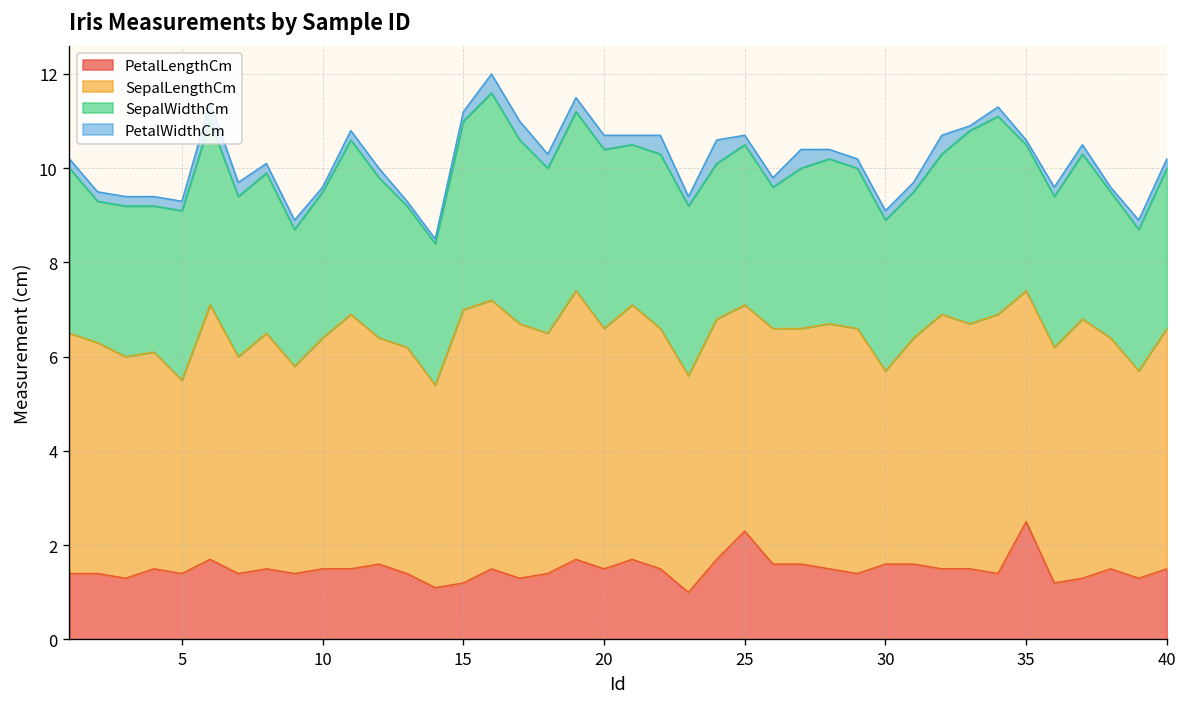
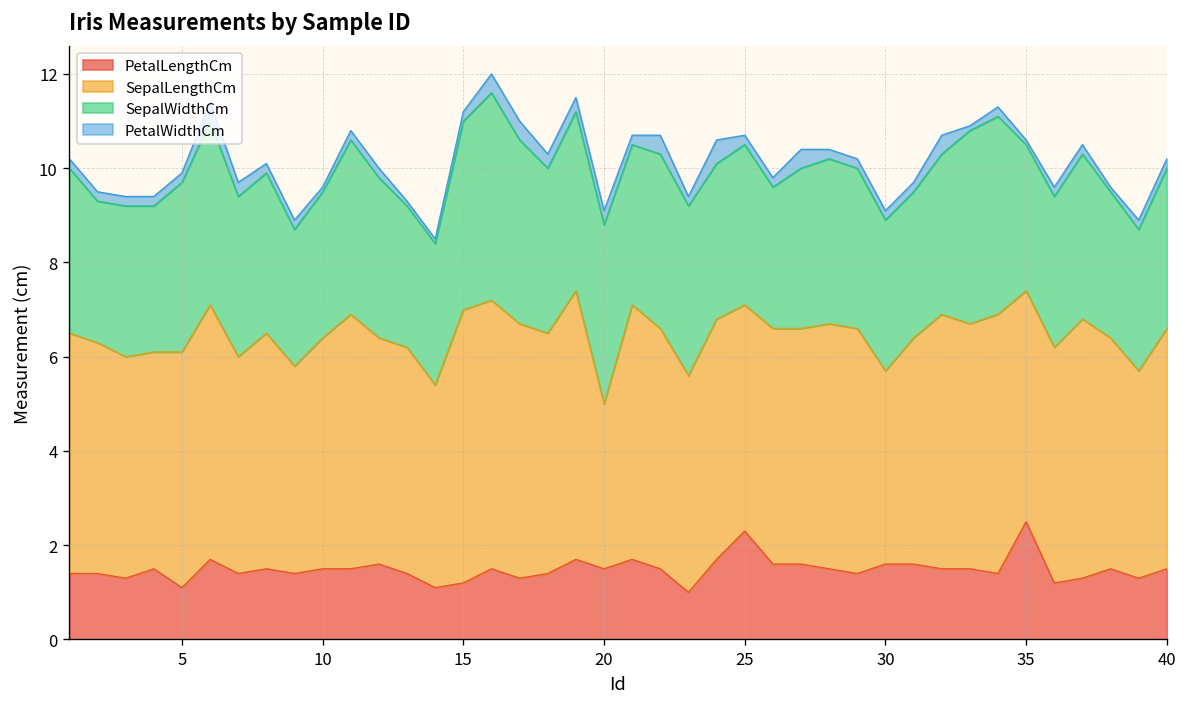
PetalLengthCm, 5: 1.4 -> 1.1
SepalLengthCm, 5: 4.1 -> 5.0
SepalLengthCm, 20: 5.1 -> 3.5
